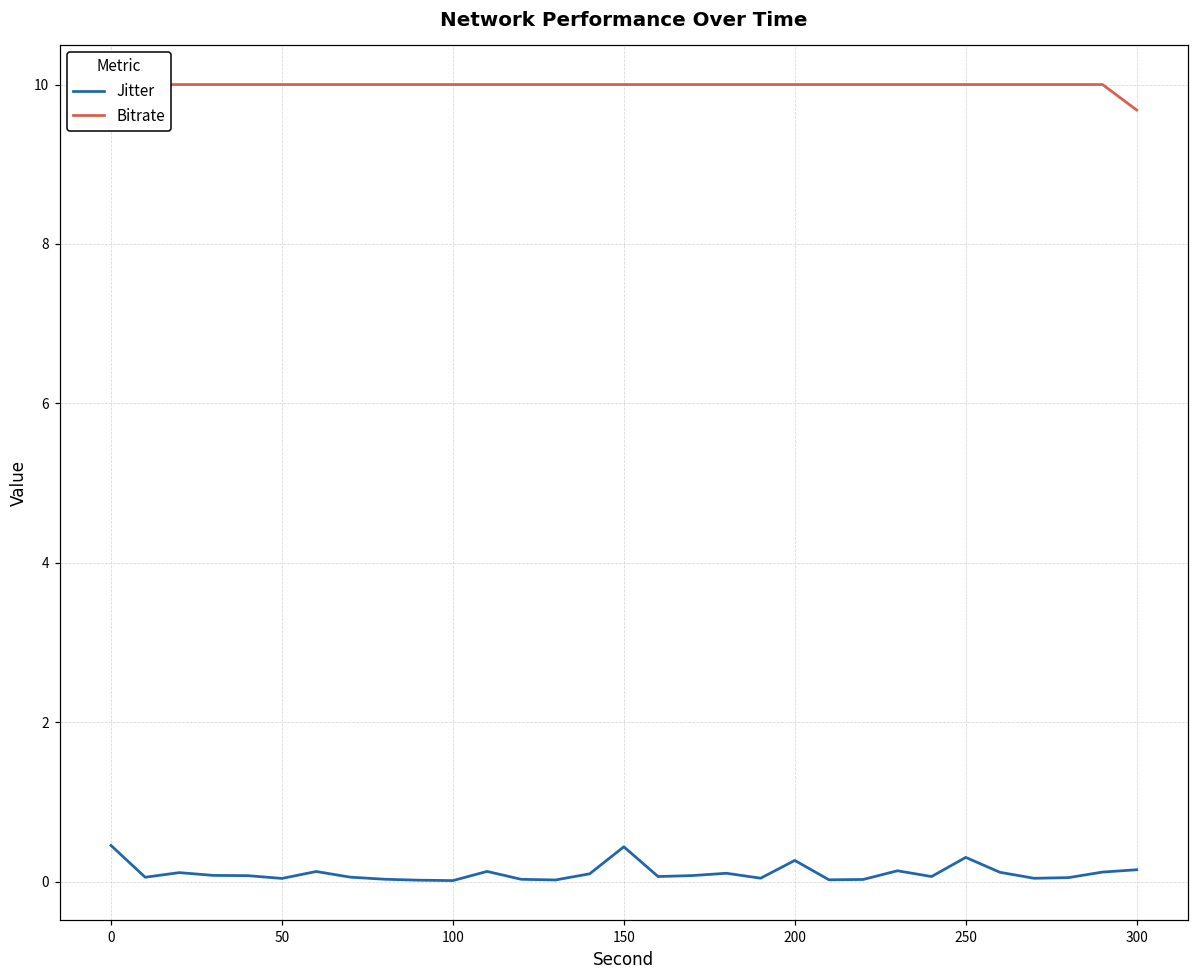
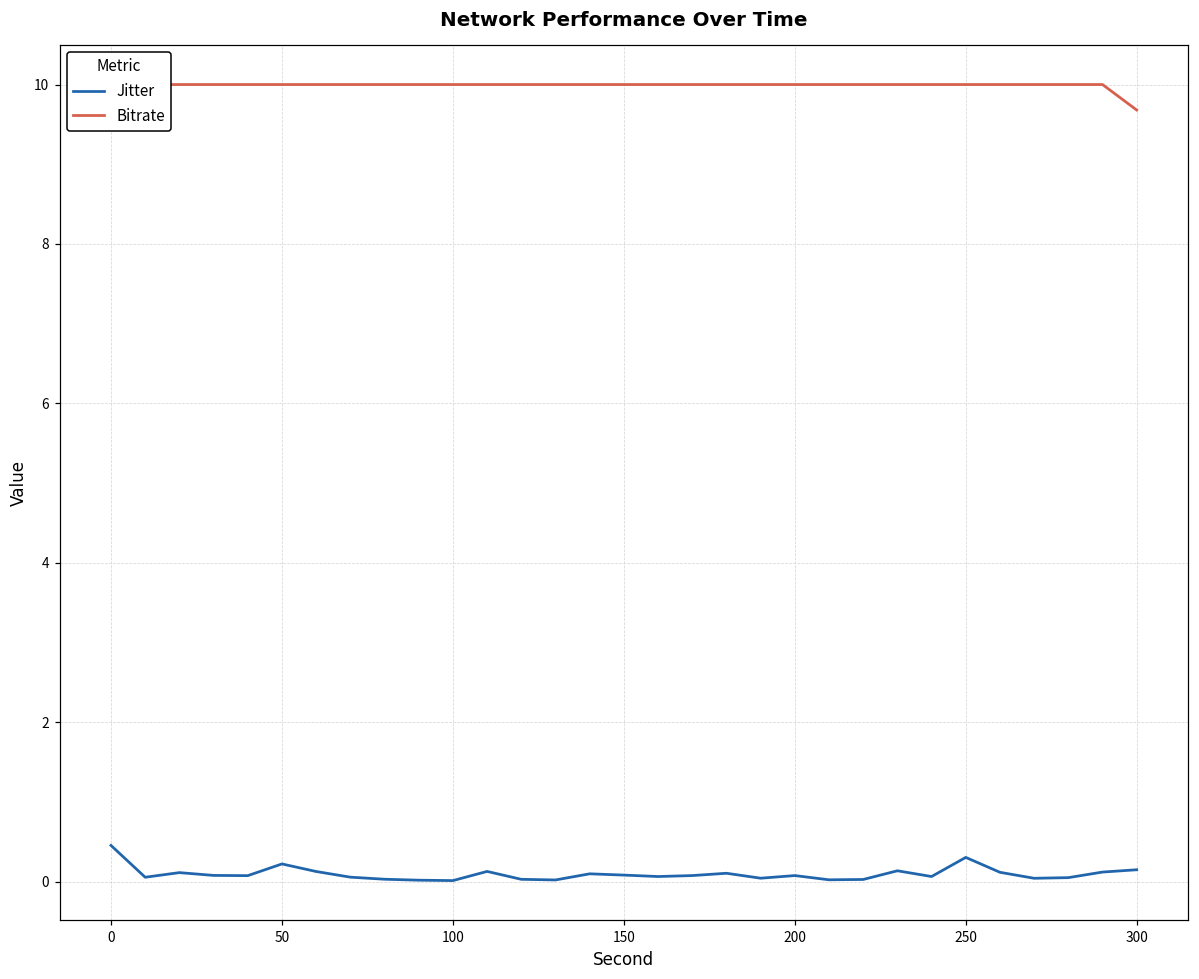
Jitter, 50: 0.0 -> 0.2
Jitter, 150: 0.4 -> 0.1
Jitter, 200: 0.3 -> 0.1
